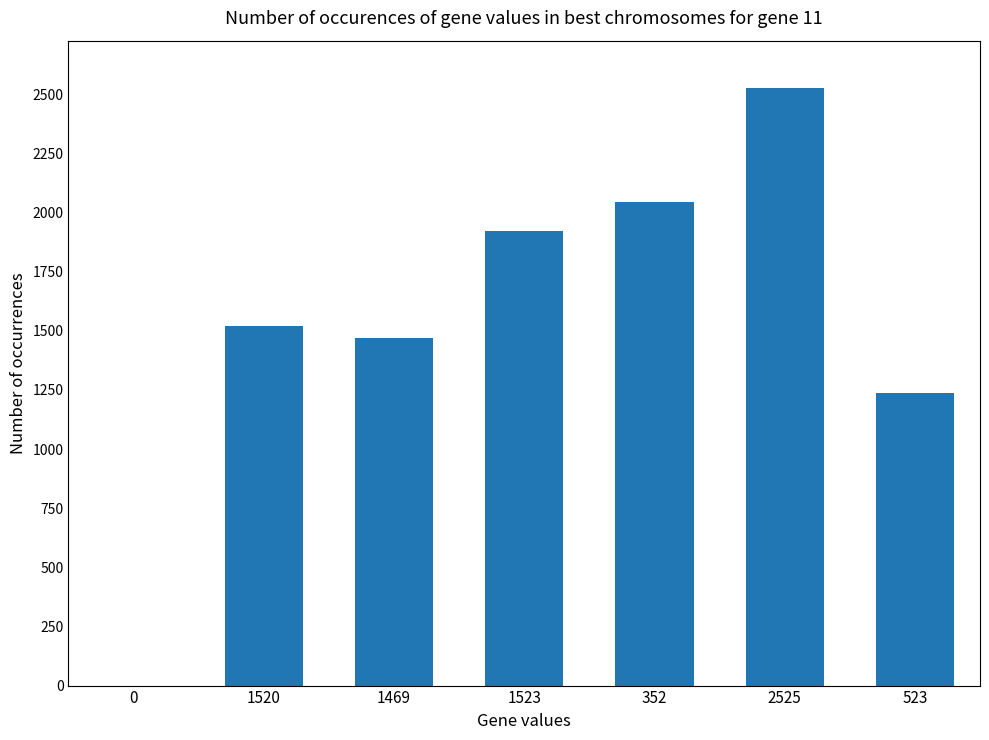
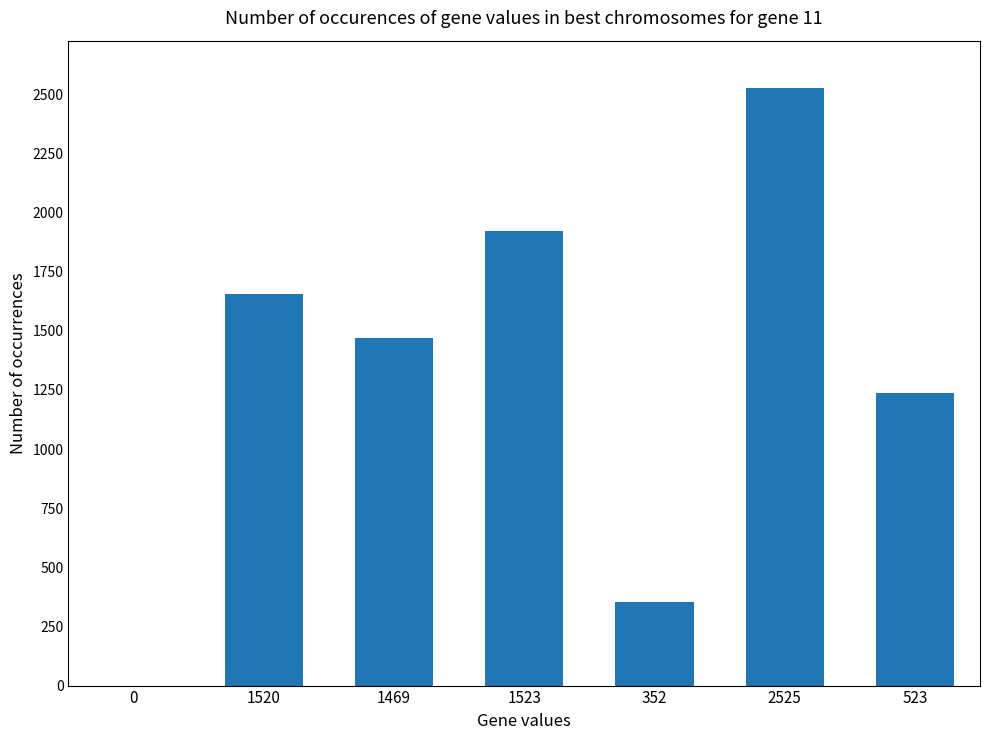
1520: 1520 -> 1660
352: 2040 -> 350
